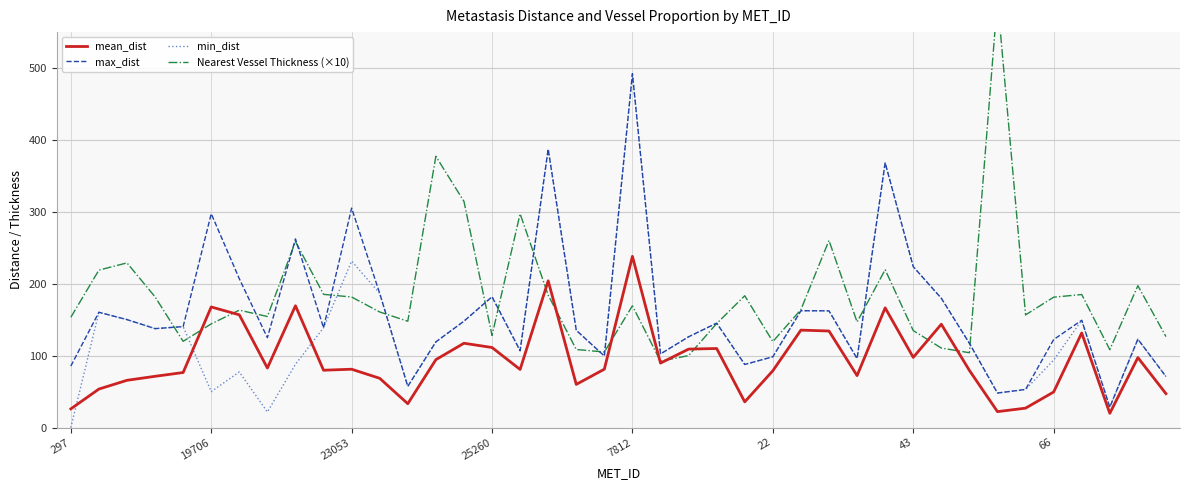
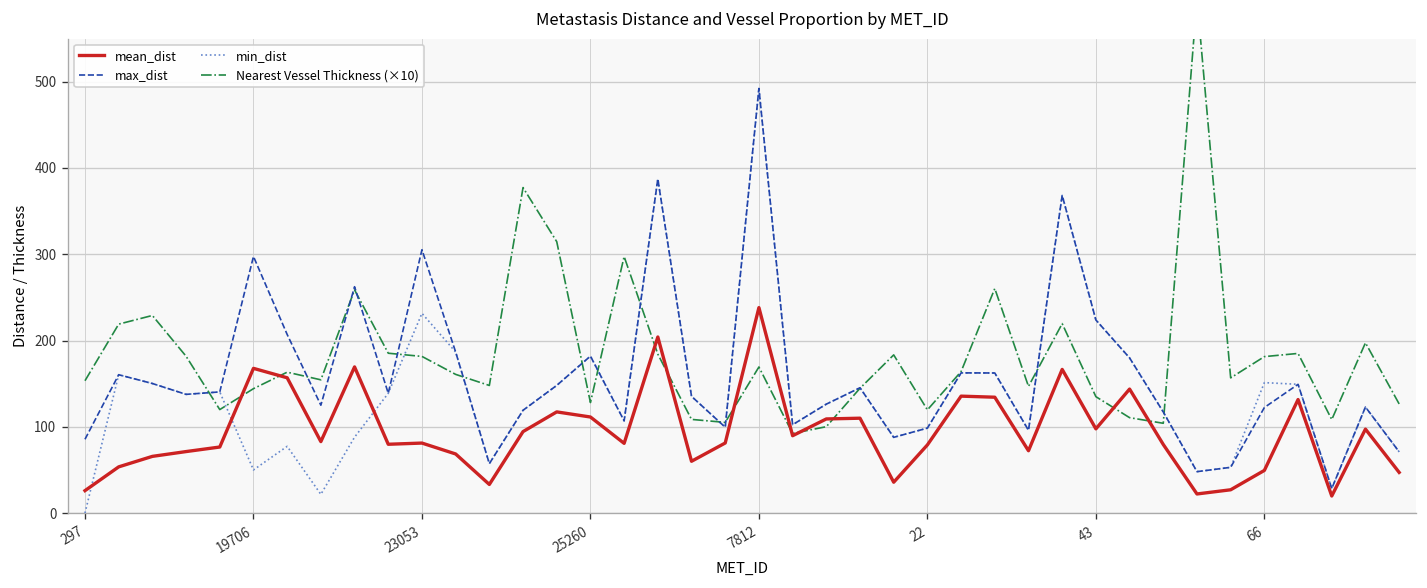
min_dist, 66: 90 -> 150
